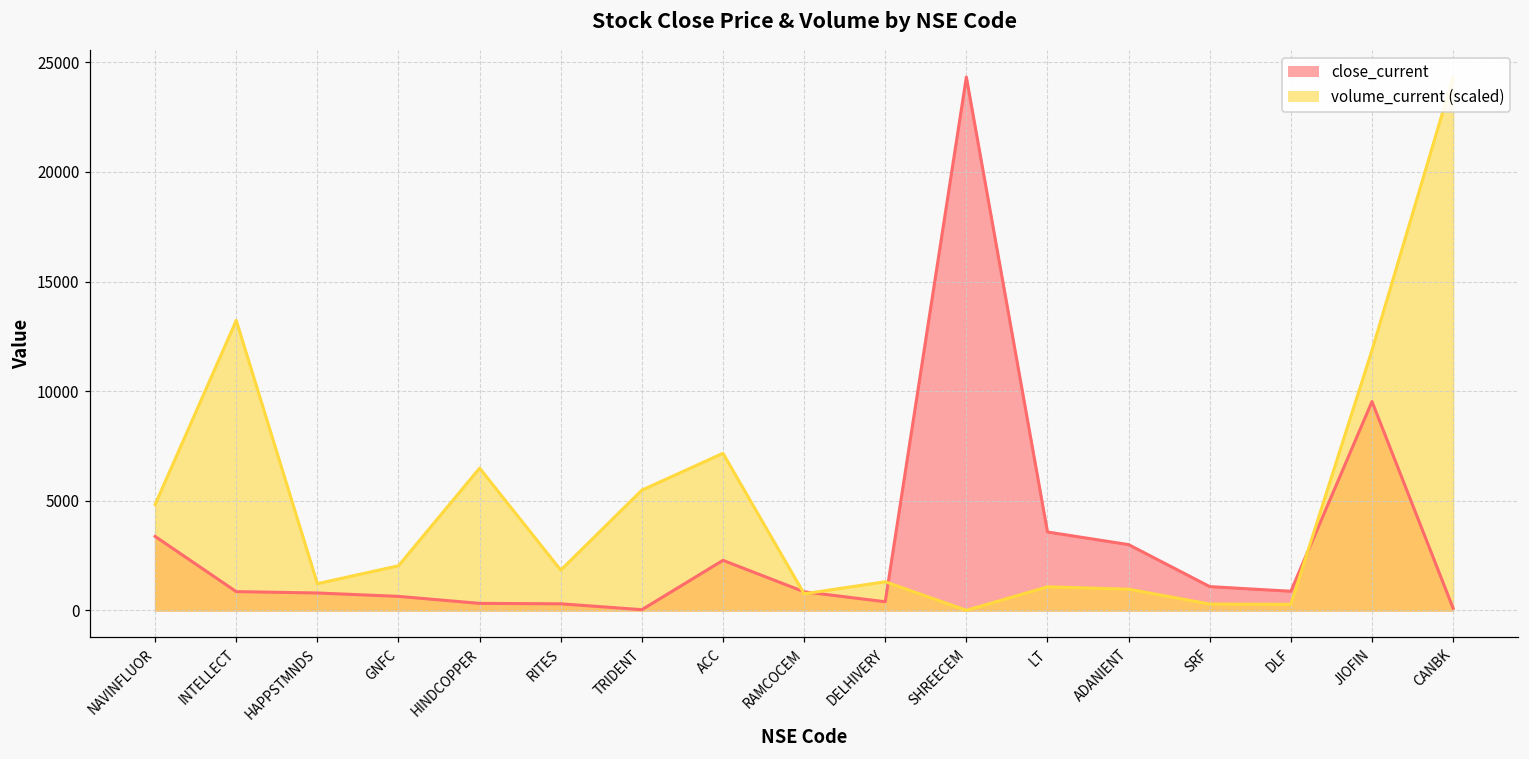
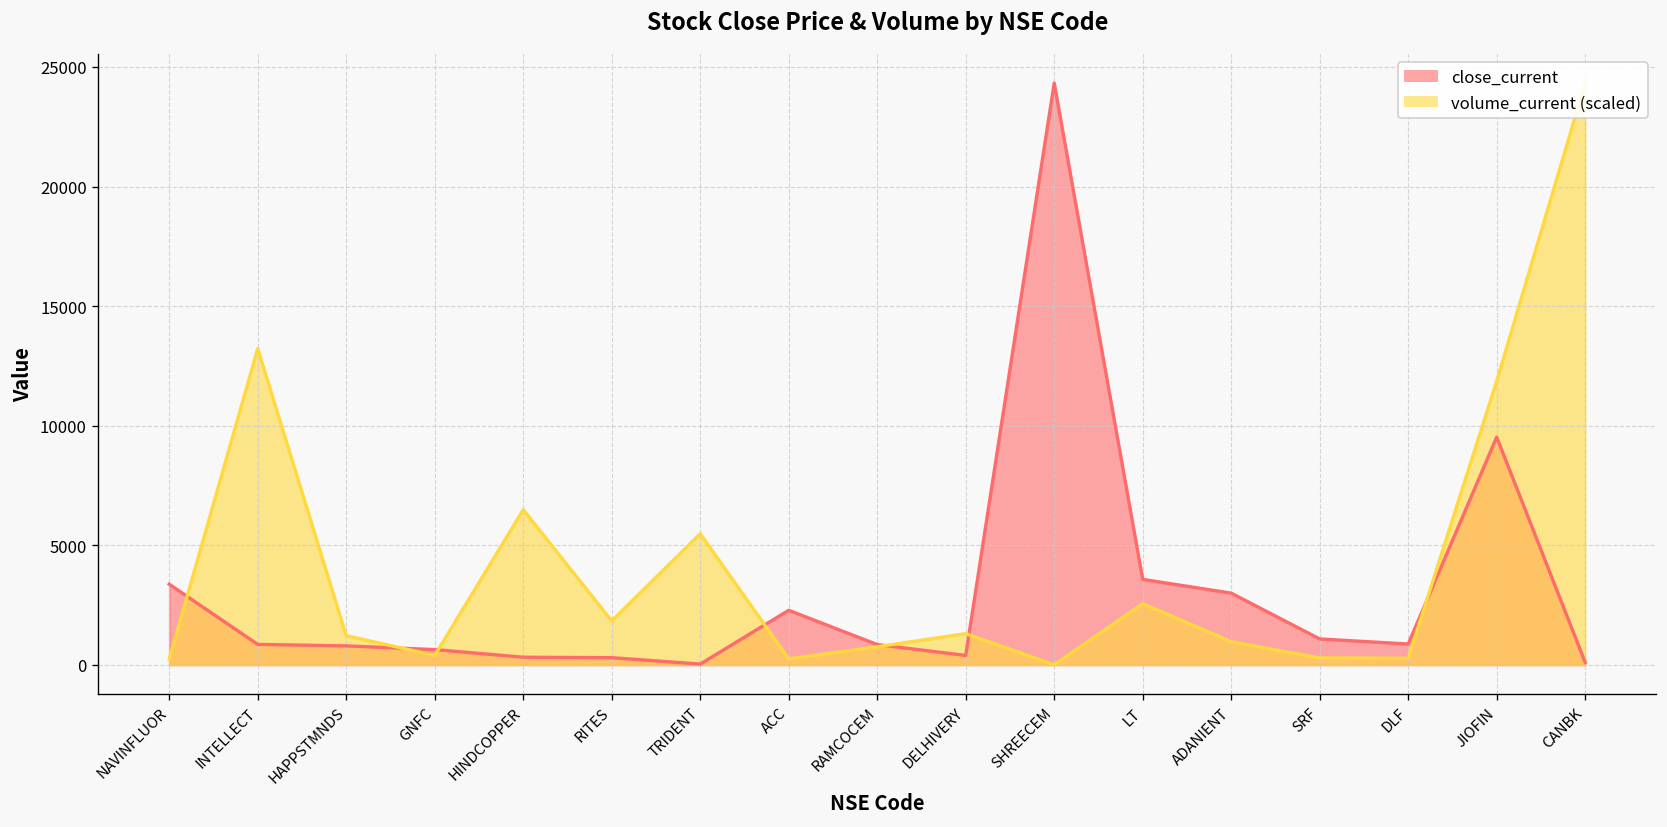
volume_current (scaled), NAVINFLUOR: 4800 -> 200
volume_current (scaled), GNFC: 2000 -> 400
volume_current (scaled), ACC: 7200 -> 300
volume_current (scaled), LT: 1100 -> 2600
